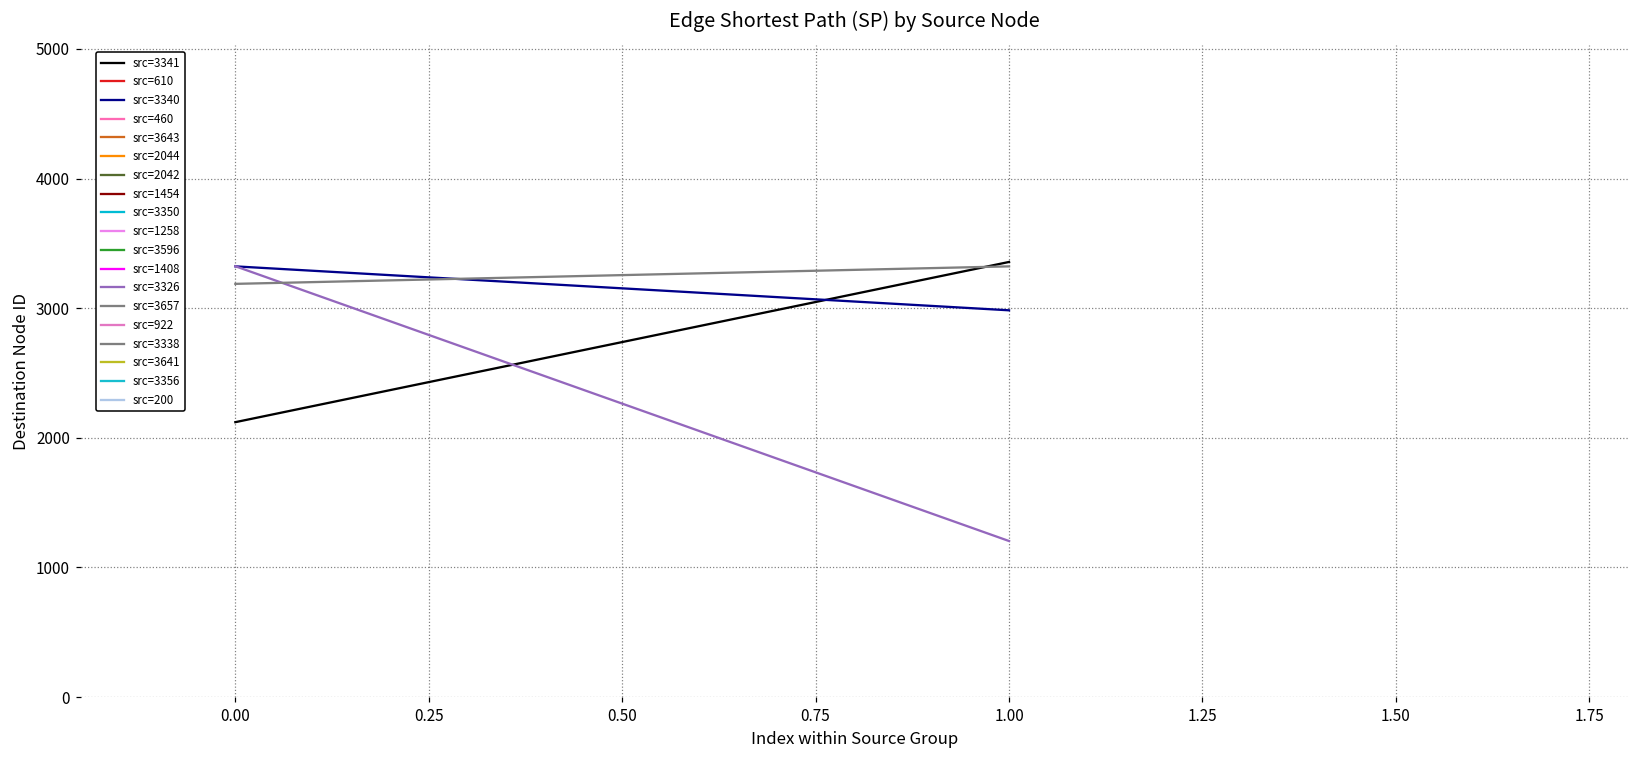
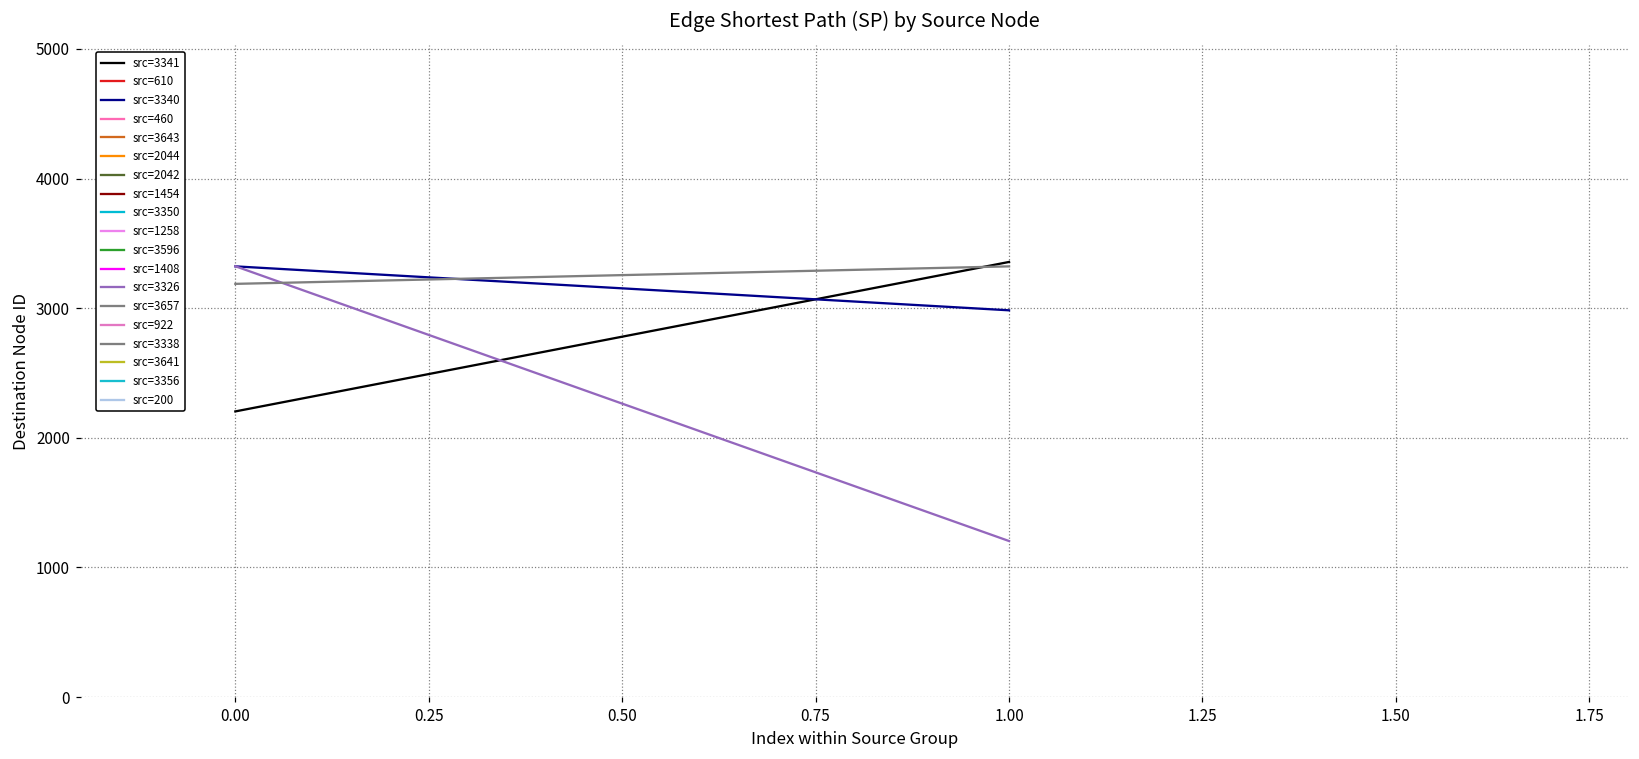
src=3341, 0.00: 2120 -> 2200
